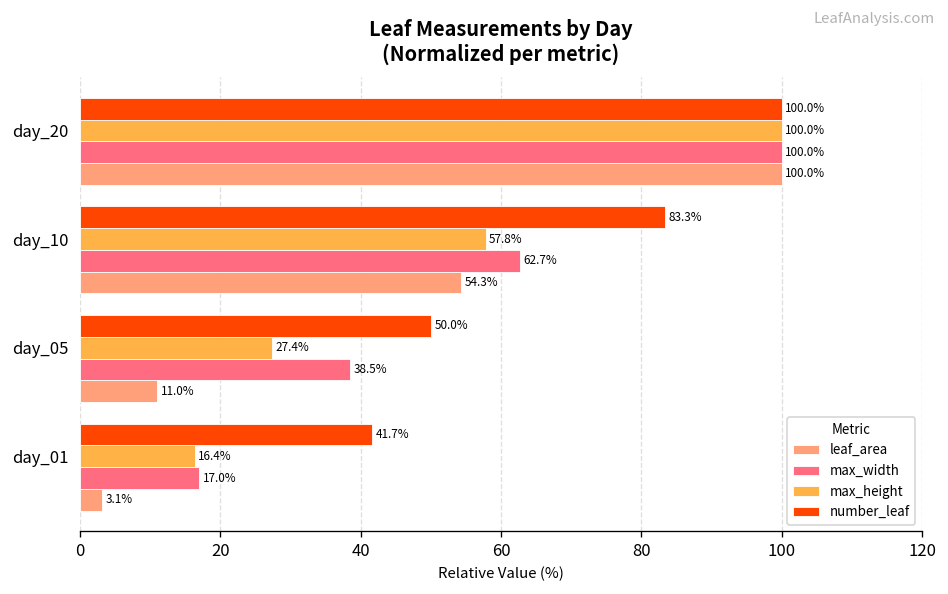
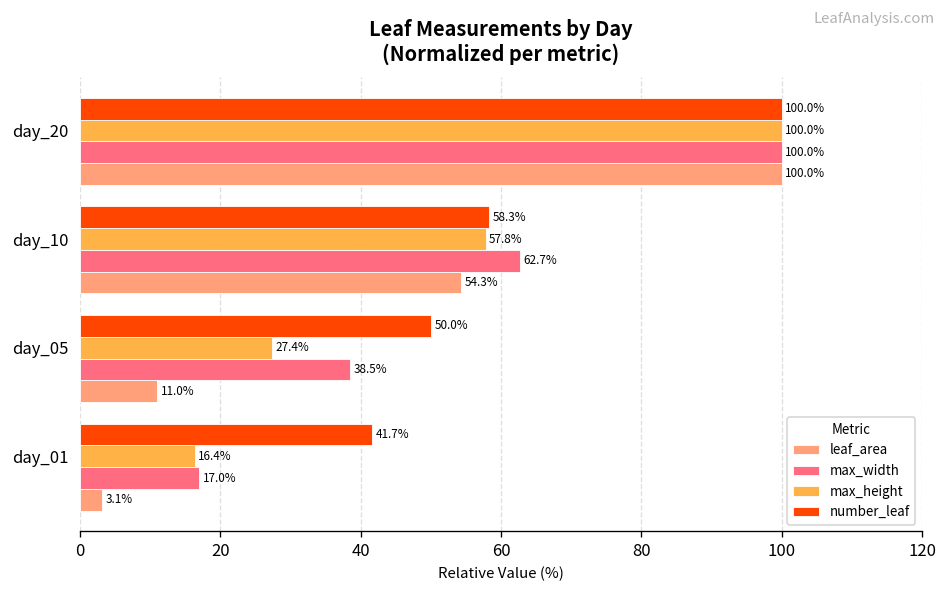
number_leaf, day_10: 83.3% -> 58.3%
